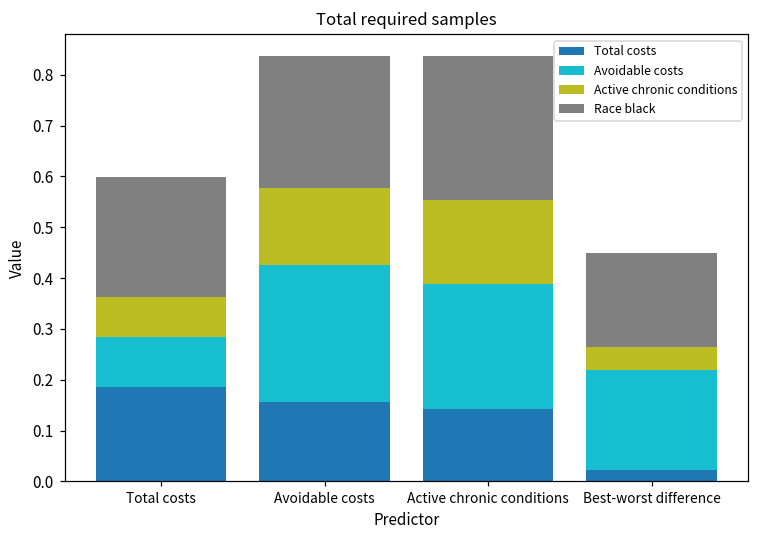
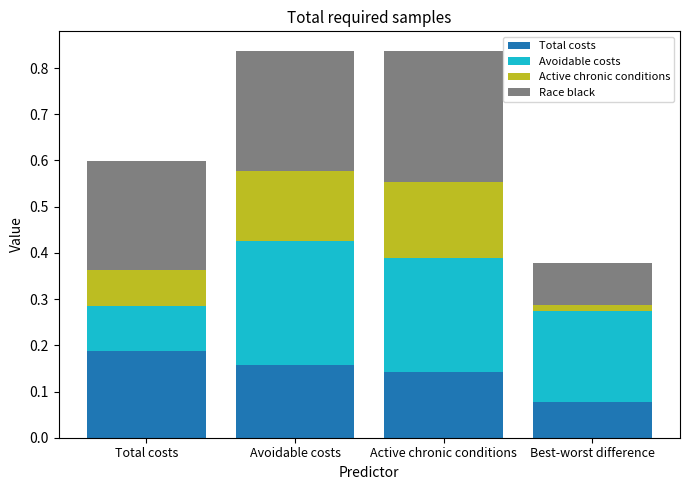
Total costs, Best-worst difference: 0.02 -> 0.08
Active chronic conditions, Best-worst difference: 0.04 -> 0.01
Race black, Best-worst difference: 0.19 -> 0.09
